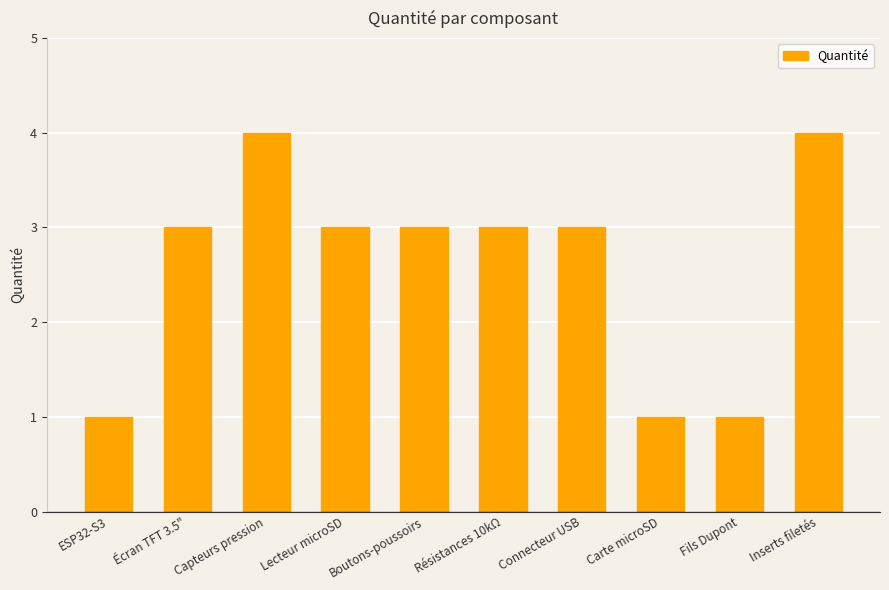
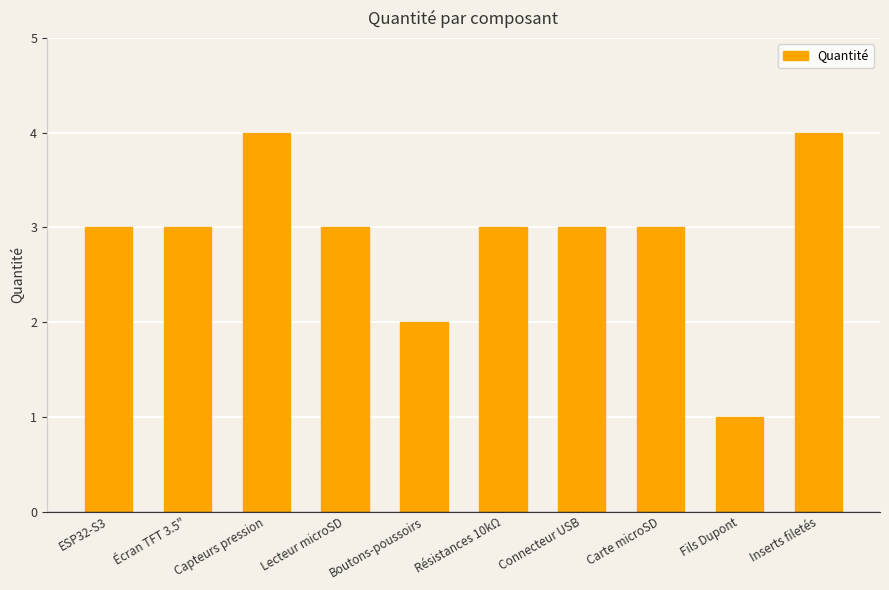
ESP32-S3: 1 -> 3
Boutons-poussoirs: 3 -> 2
Carte microSD: 1 -> 3
